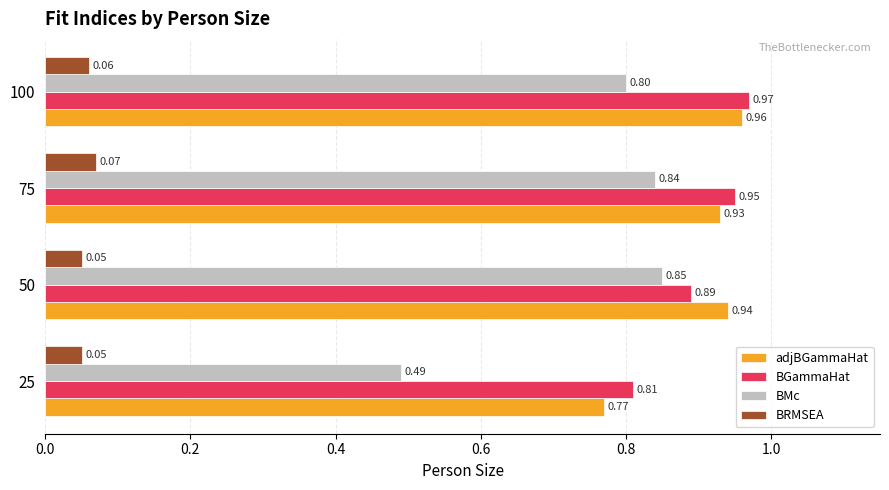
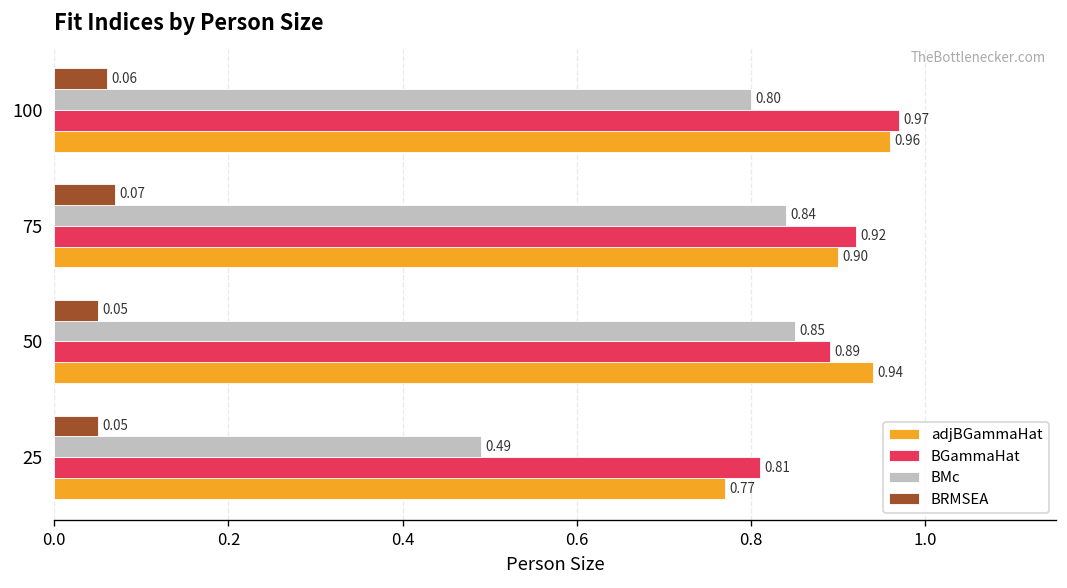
BGammaHat, 75: 0.95 -> 0.92
adjBGammaHat, 75: 0.93 -> 0.90
